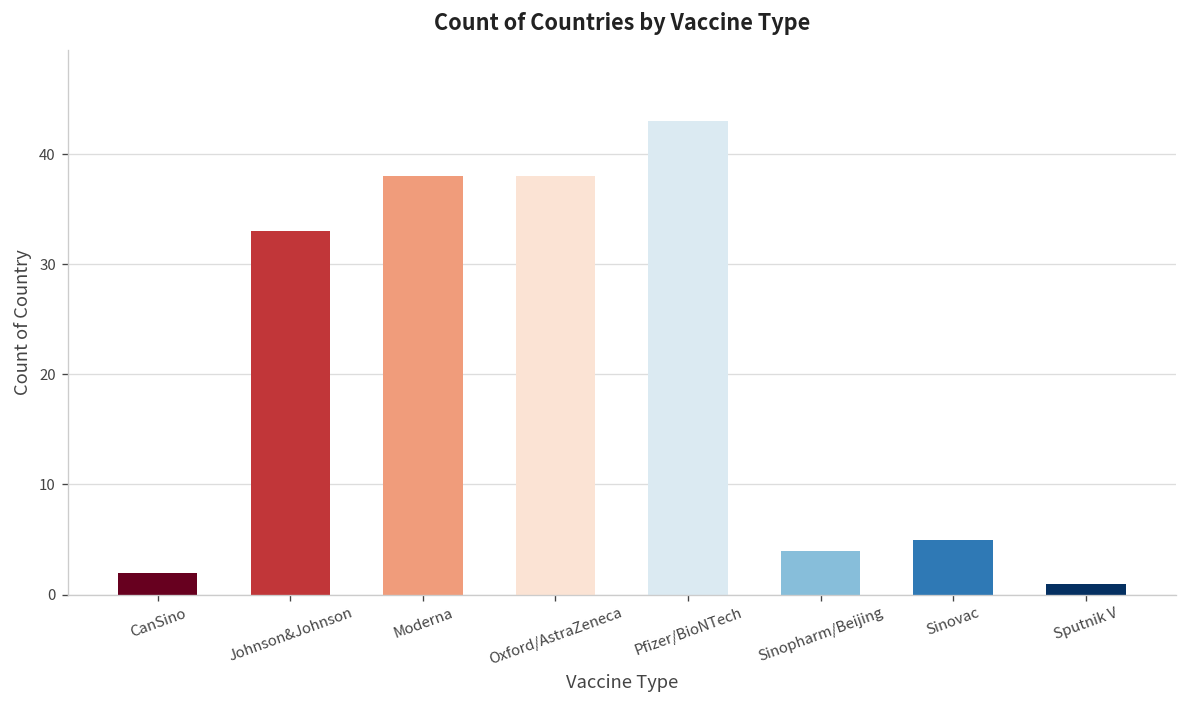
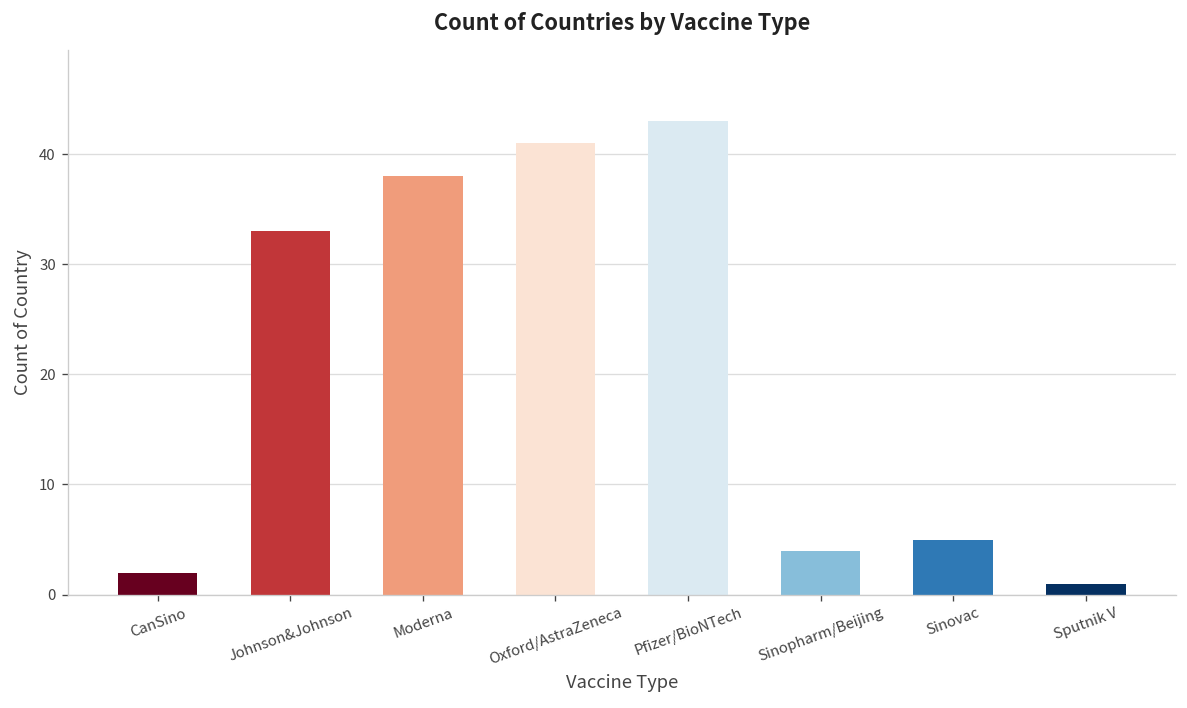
Oxford/AstraZeneca: 38 -> 41
